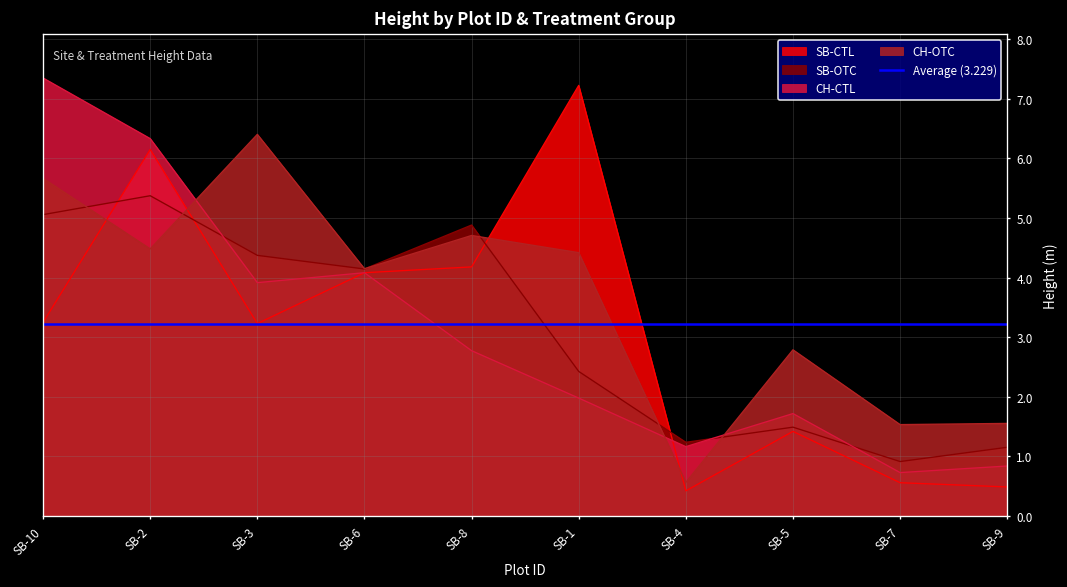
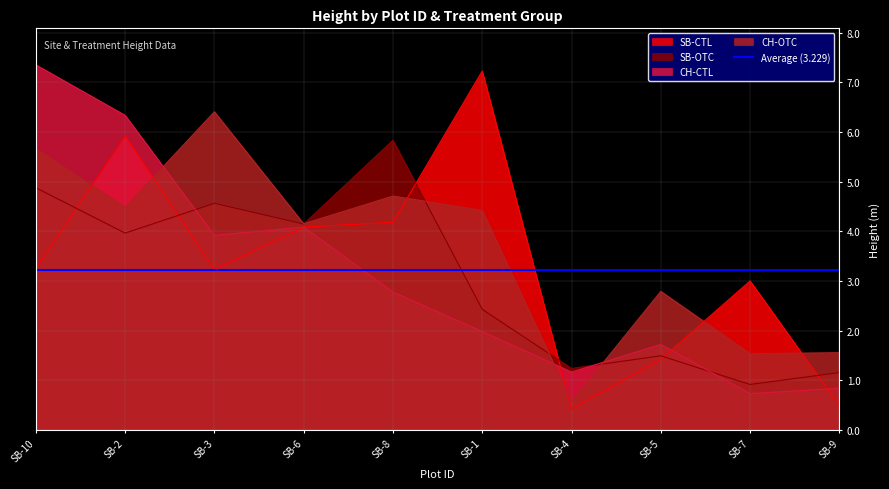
SB-OTC, SB-10: 5.1 -> 4.9
SB-CTL, SB-2: 6.2 -> 5.9
SB-OTC, SB-2: 5.4 -> 4.0
SB-OTC, SB-3: 4.4 -> 4.6
SB-OTC, SB-8: 4.9 -> 5.8
SB-CTL, SB-7: 0.6 -> 3.0
